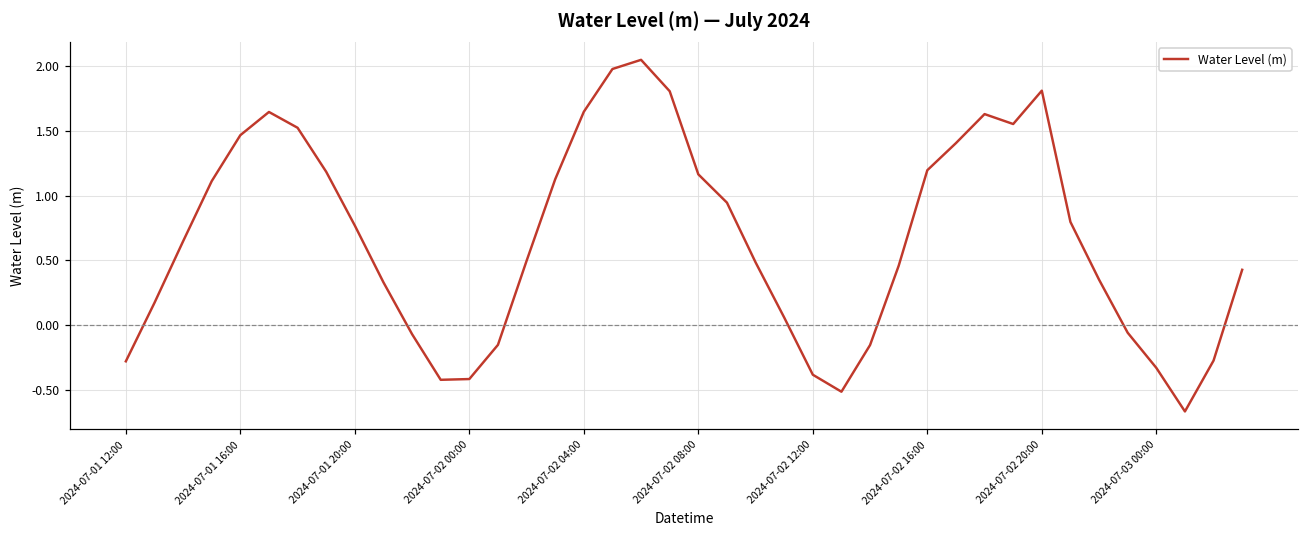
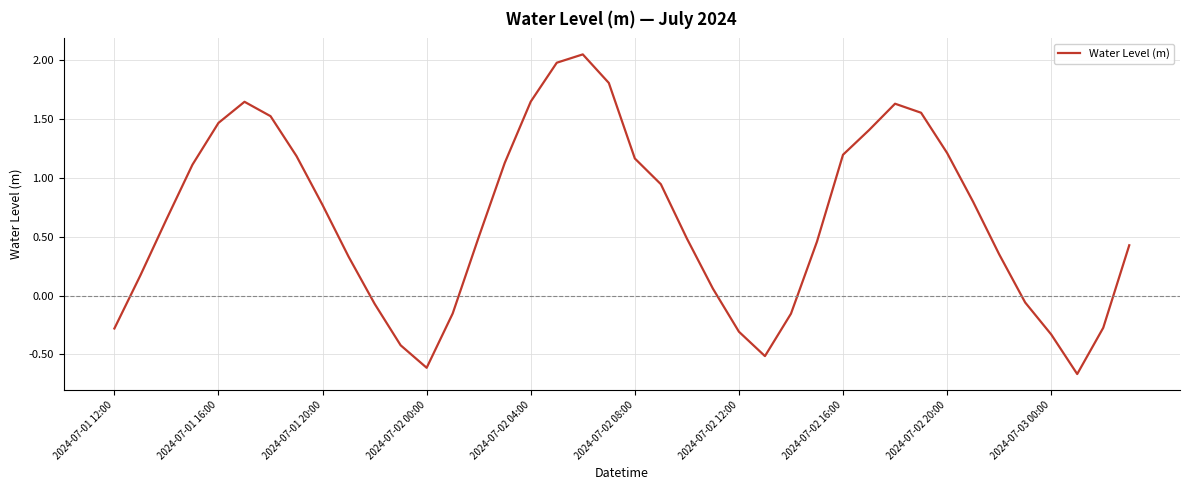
2024-07-02 00:00: -0.42 -> -0.61
2024-07-02 12:00: -0.38 -> -0.31
2024-07-02 20:00: 1.81 -> 1.21
